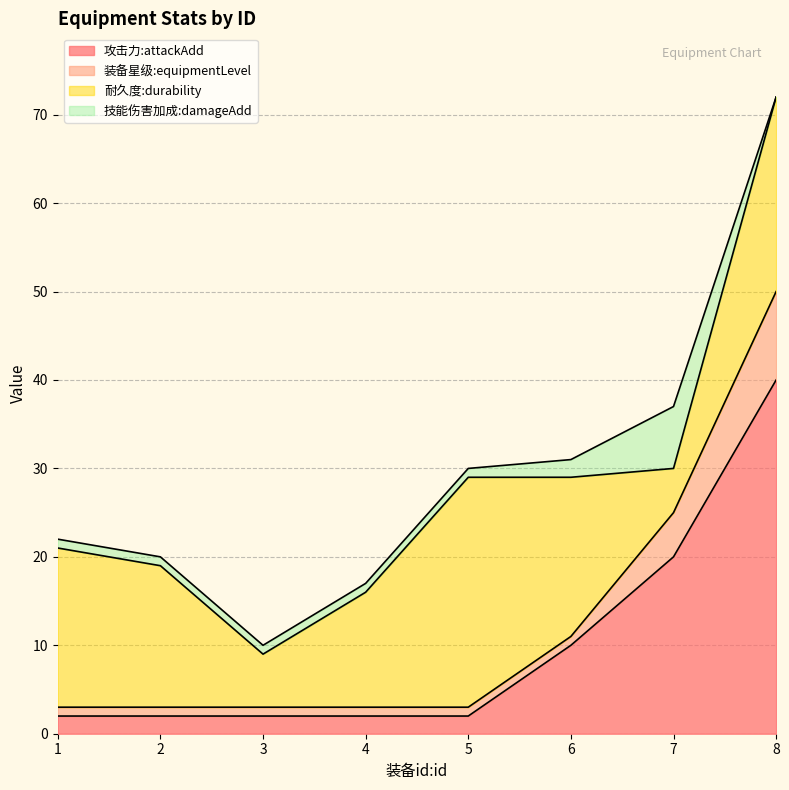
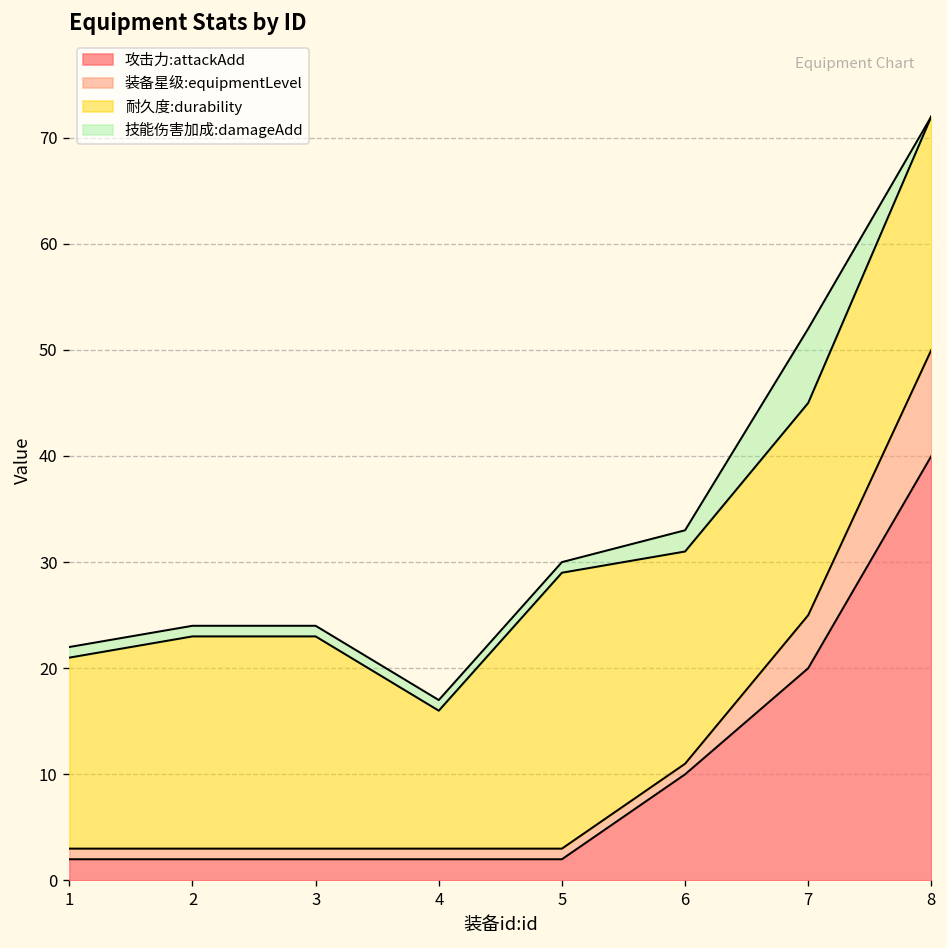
耐久度:durability, 2: 16 -> 20
耐久度:durability, 3: 6 -> 20
耐久度:durability, 6: 18 -> 20
耐久度:durability, 7: 5 -> 20
